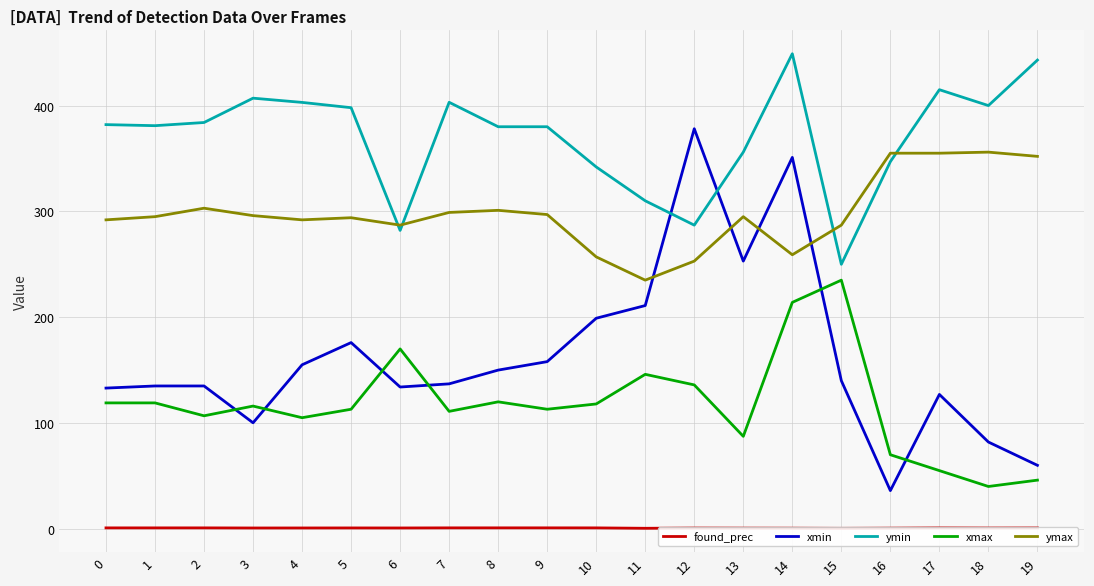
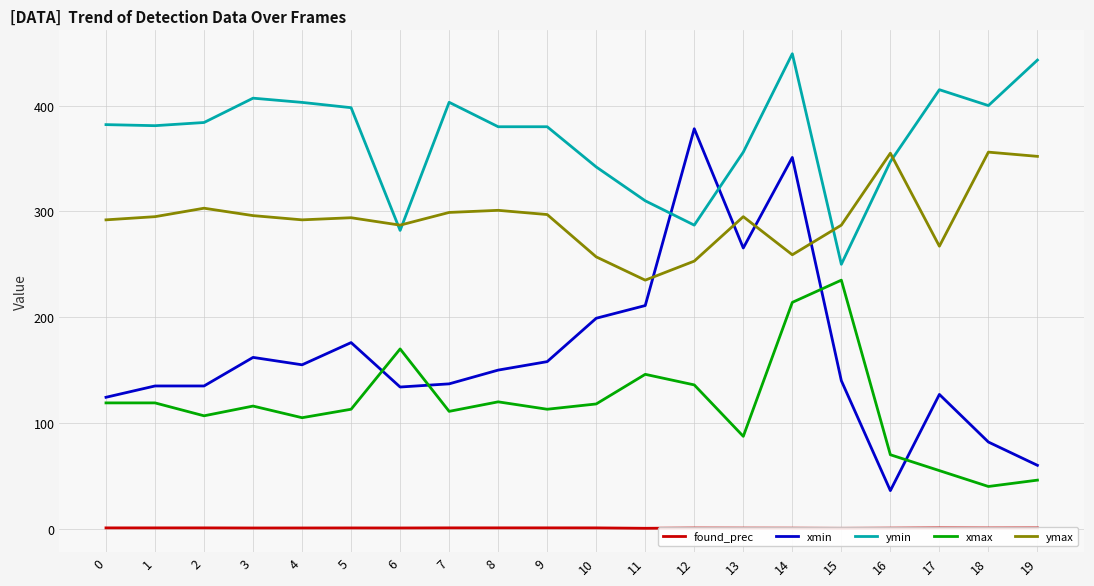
xmin, 0: 133 -> 124
xmin, 3: 100 -> 162
xmin, 13: 253 -> 265
ymax, 17: 355 -> 267
